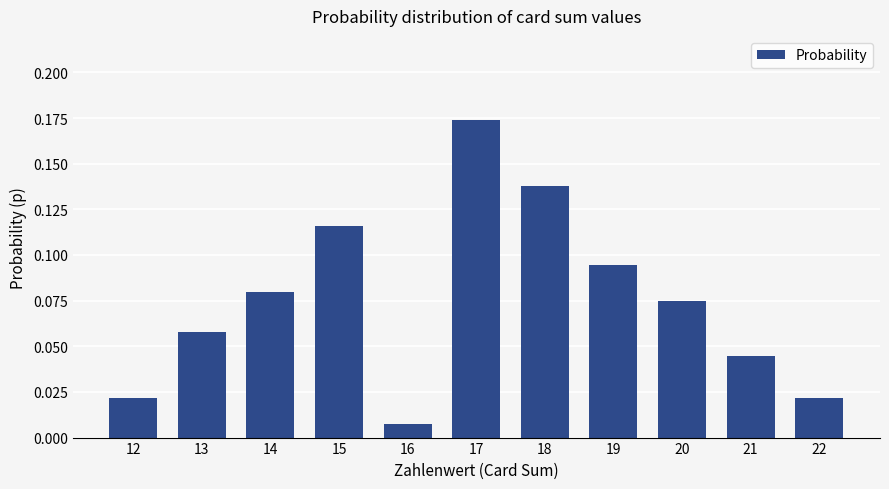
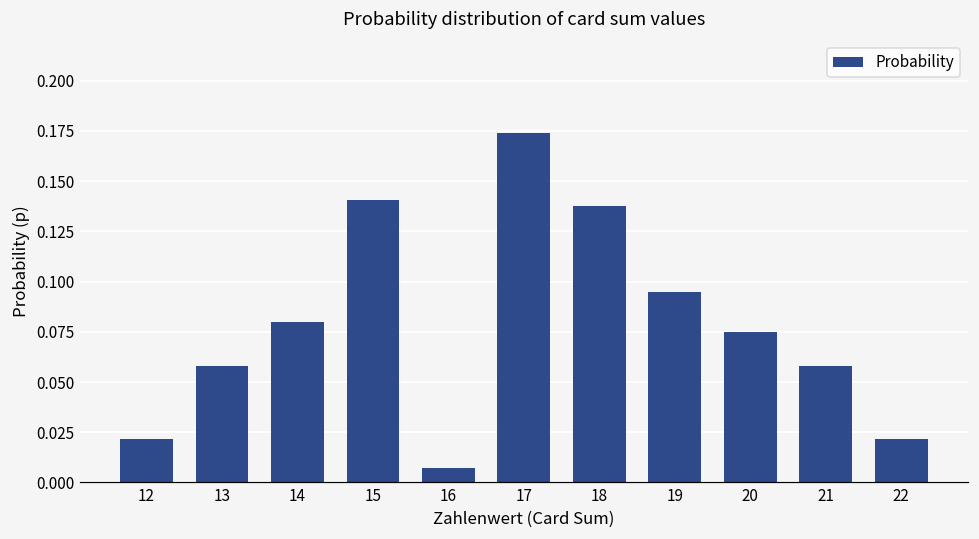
15: 0.116 -> 0.141
21: 0.045 -> 0.058
